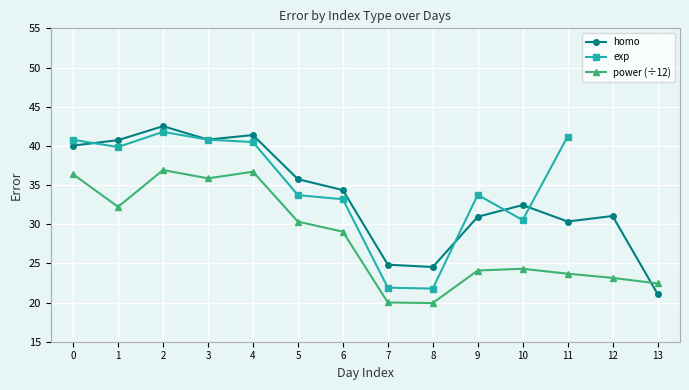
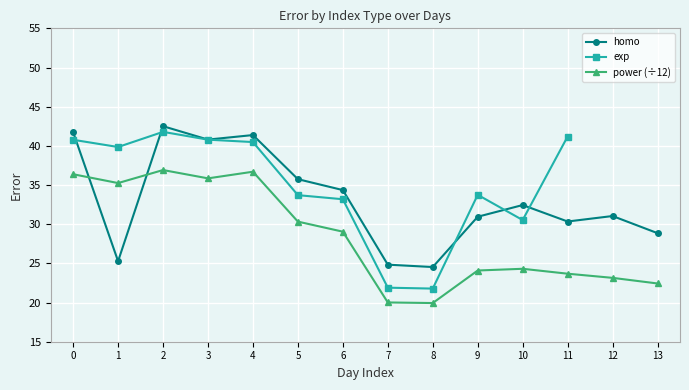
homo, 0: 40 -> 42
homo, 1: 41 -> 25
power (÷12), 1: 32 -> 35
homo, 13: 21 -> 29
